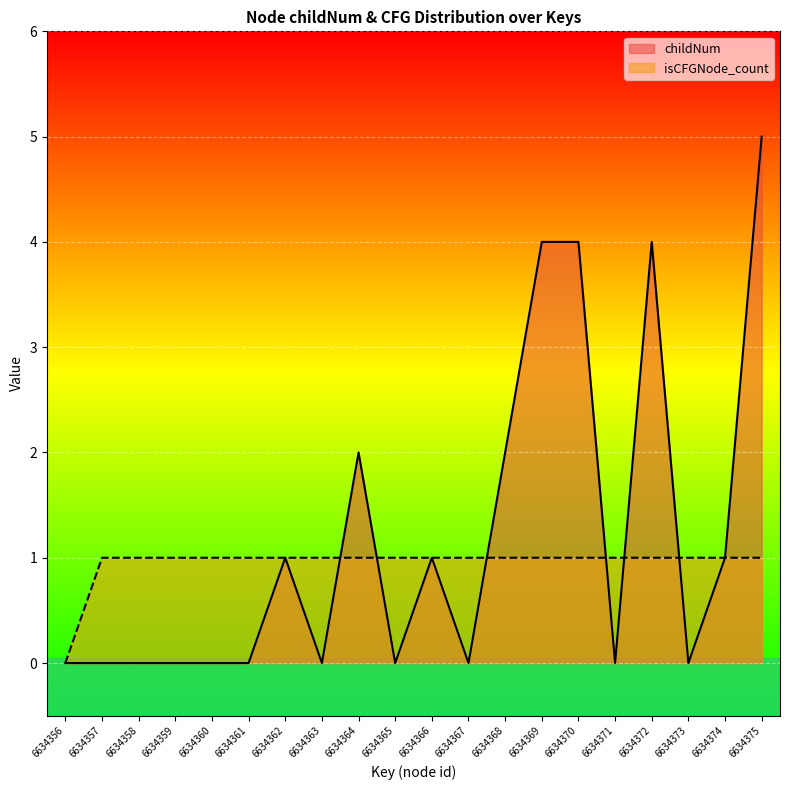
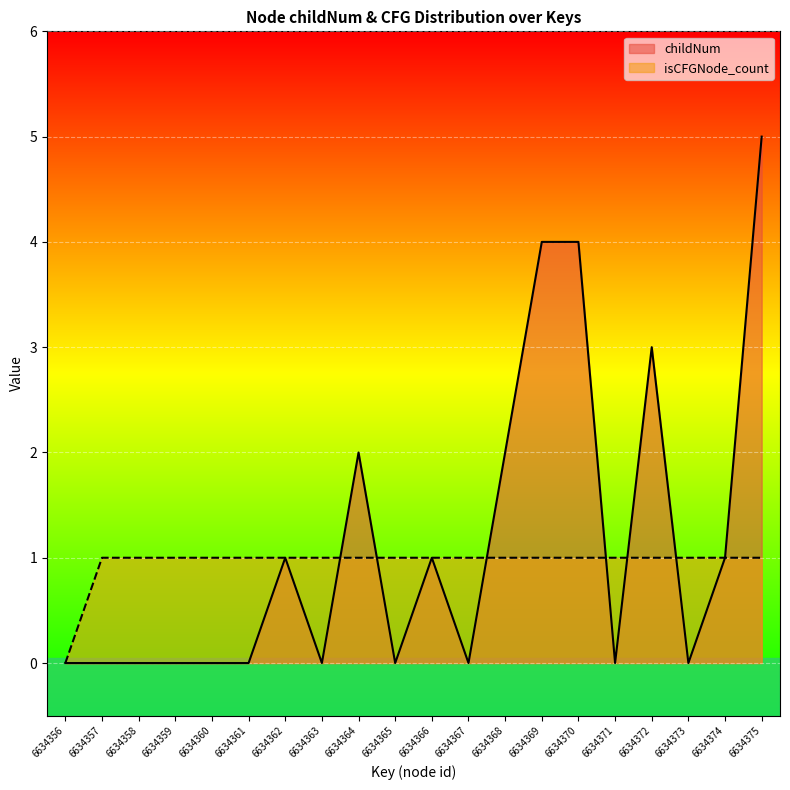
childNum, 6634372: 4 -> 3
